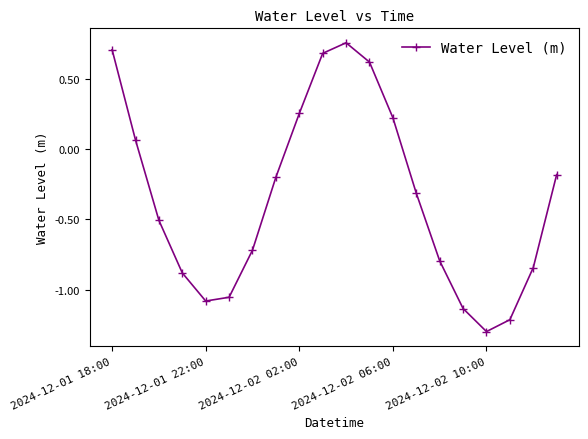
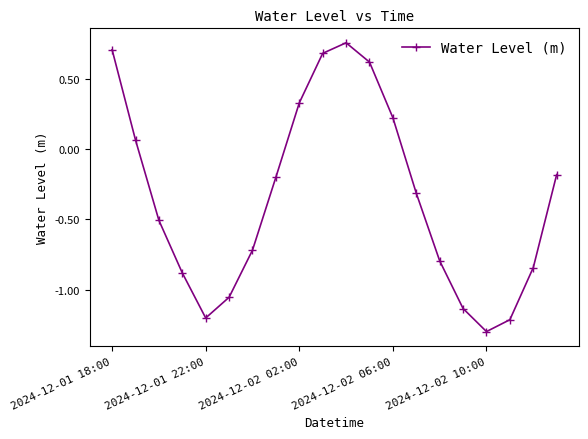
2024-12-01 22:00: -1.08 -> -1.20
2024-12-02 02:00: 0.25 -> 0.33
